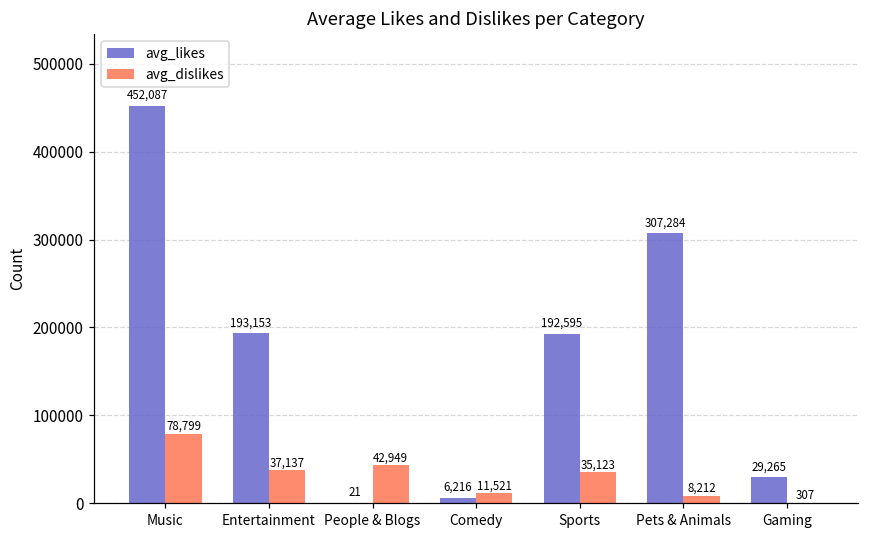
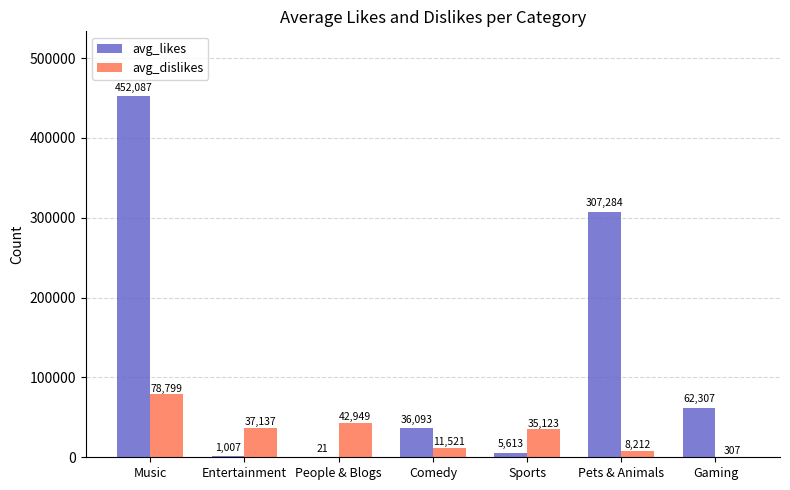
avg_likes, Entertainment: 193,153 -> 1,007
avg_likes, Comedy: 6,216 -> 36,093
avg_likes, Sports: 192,595 -> 5,613
avg_likes, Gaming: 29,265 -> 62,307
